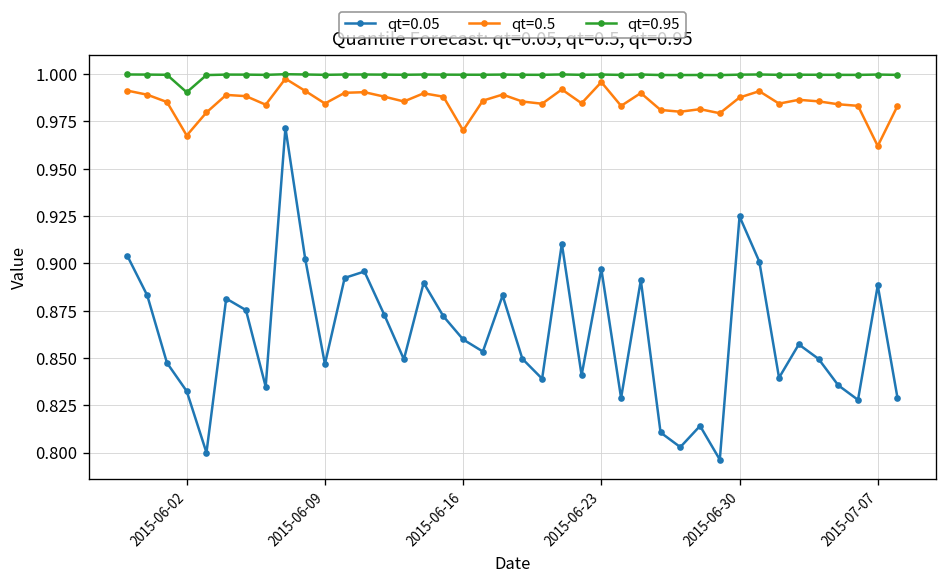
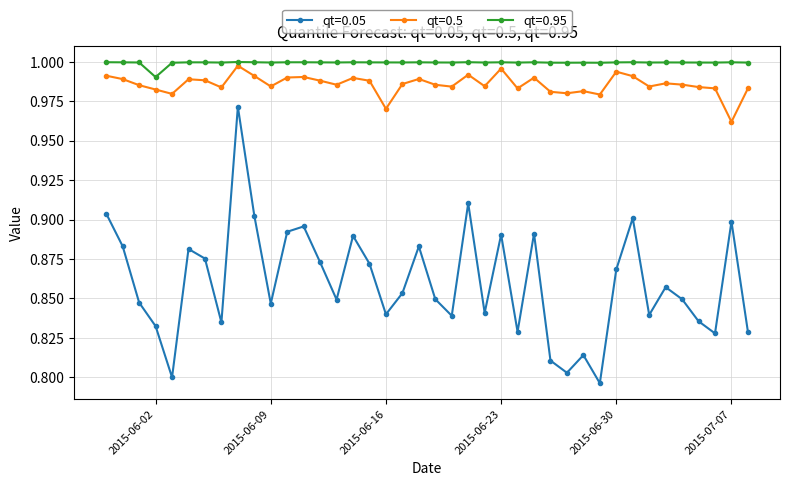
qt=0.5, 2015-06-02: 0.968 -> 0.982
qt=0.05, 2015-06-16: 0.860 -> 0.840
qt=0.05, 2015-06-23: 0.897 -> 0.890
qt=0.05, 2015-06-30: 0.925 -> 0.868
qt=0.5, 2015-06-30: 0.988 -> 0.994
qt=0.05, 2015-07-07: 0.888 -> 0.899
